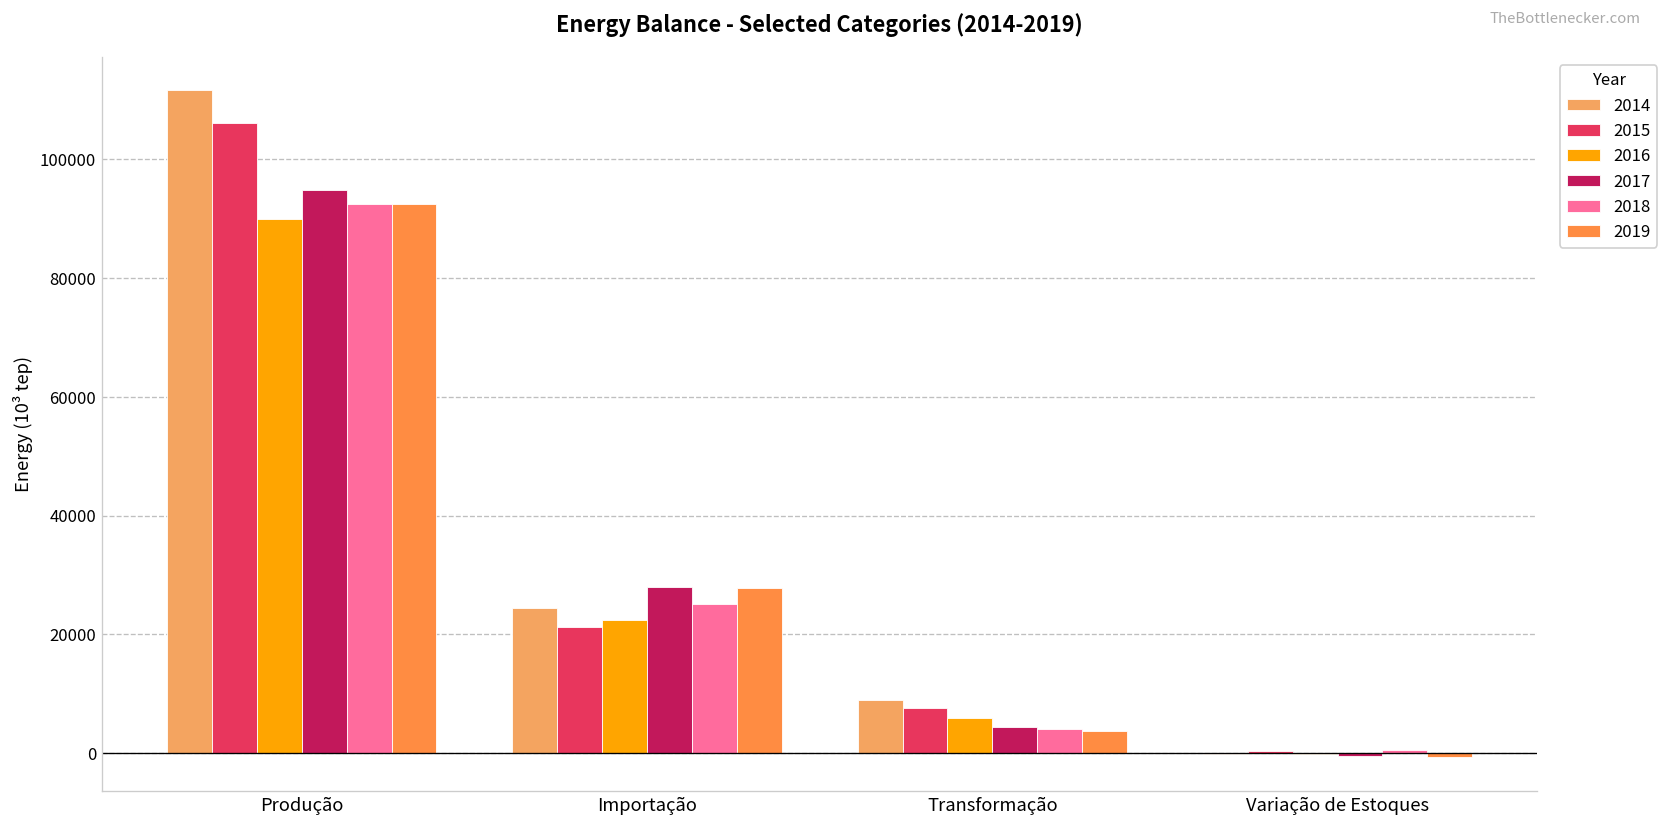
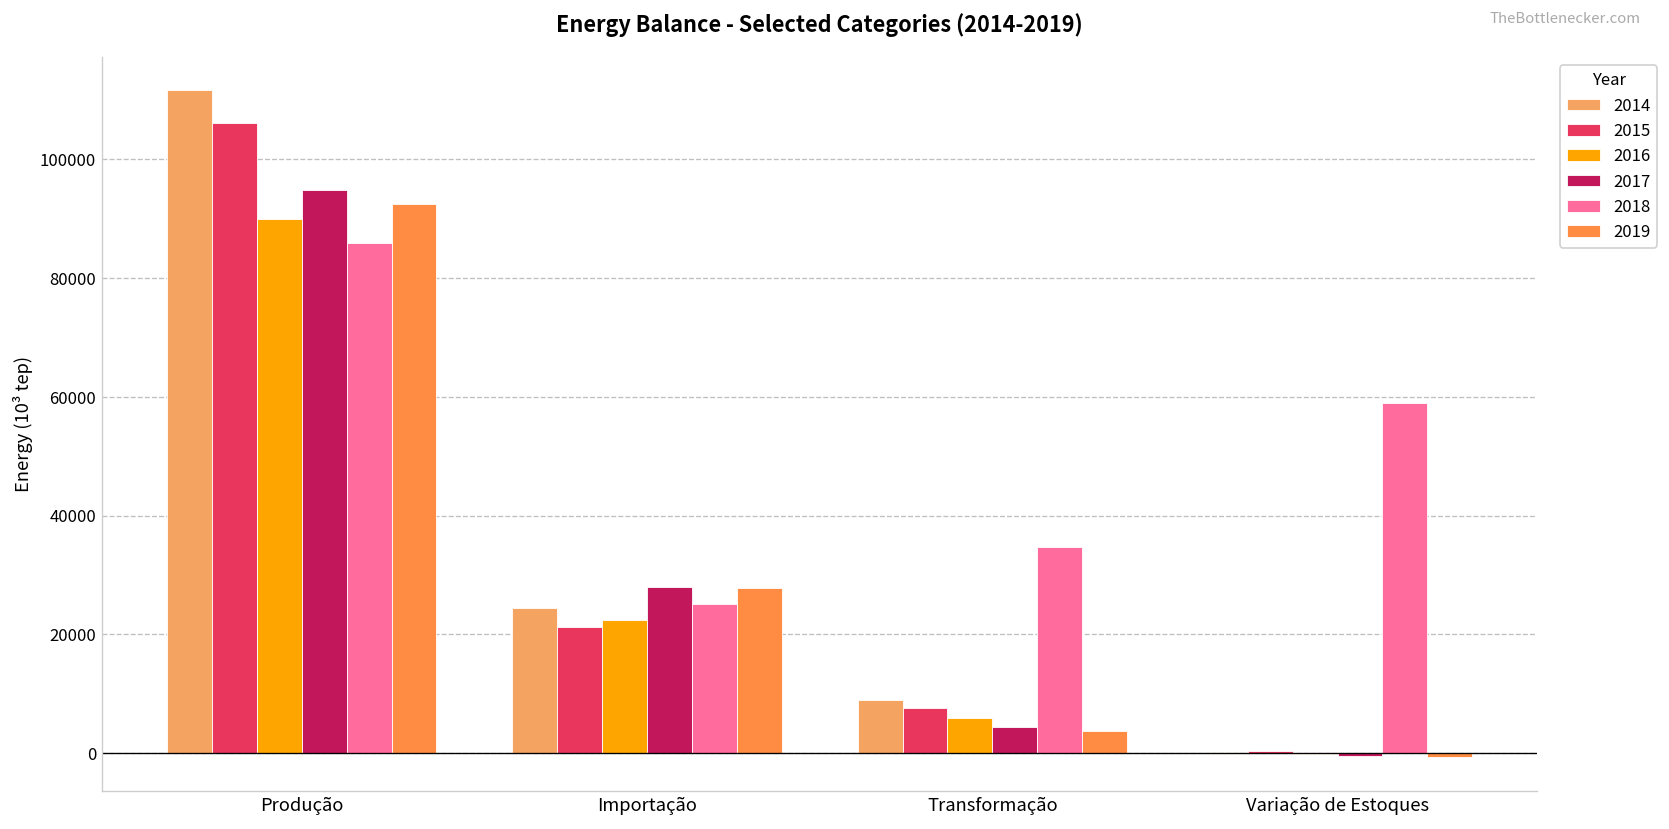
2018, Produção: 92000 -> 86000
2018, Transformação: 4000 -> 35000
2018, Variação de Estoques: 1000 -> 59000
